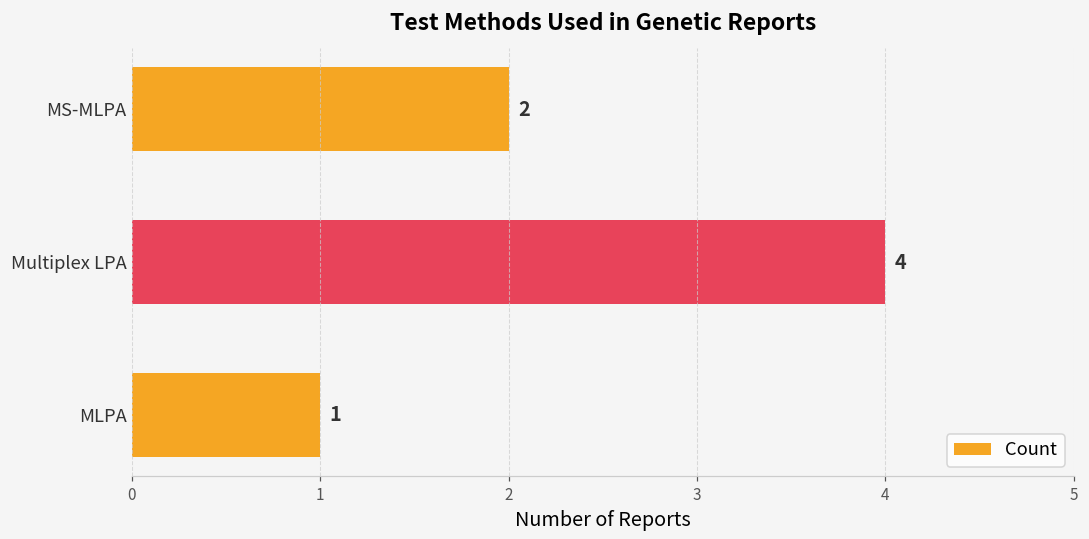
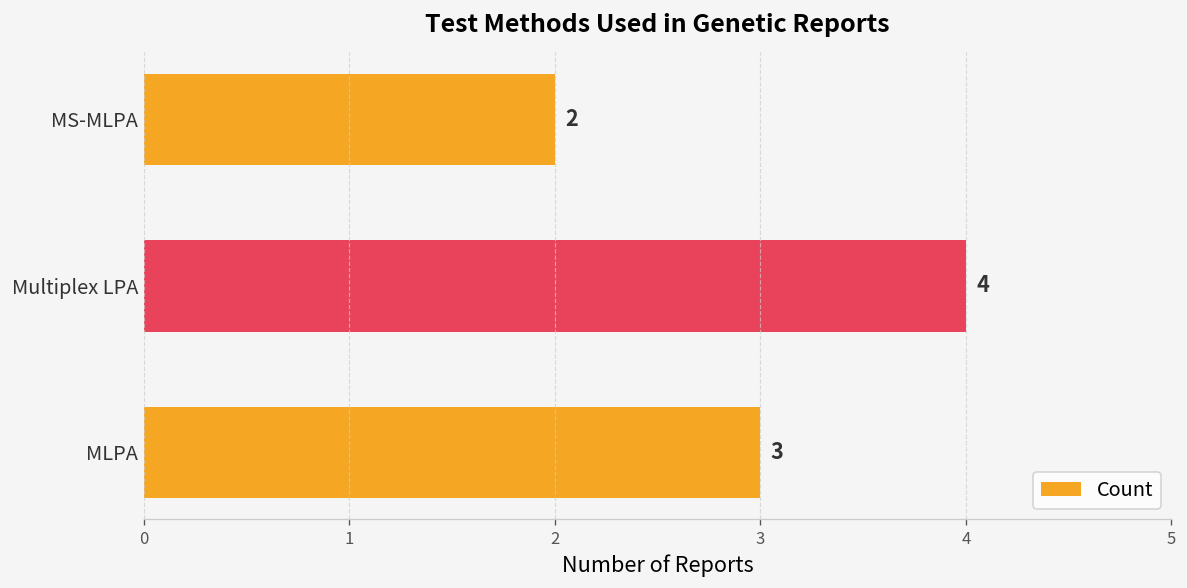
MLPA: 1 -> 3
